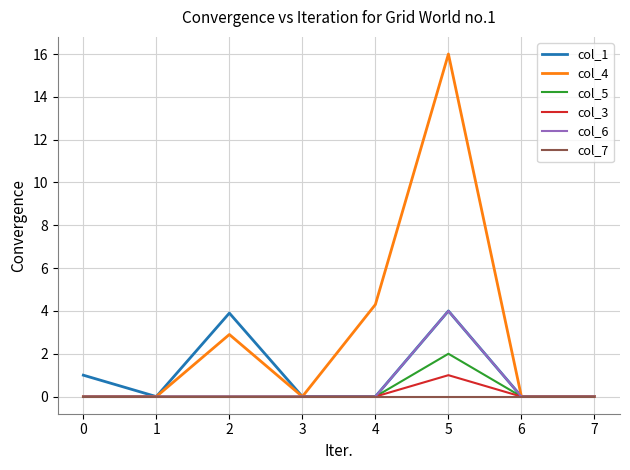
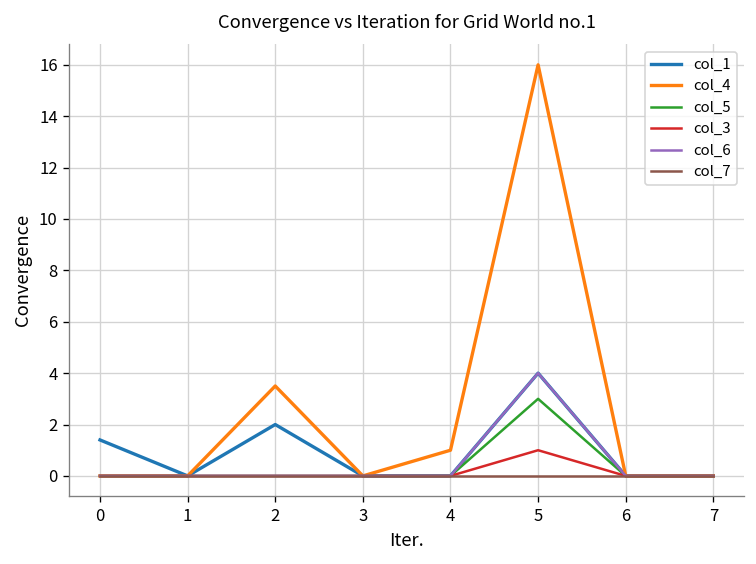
col_1, 0: 1.0 -> 1.4
col_1, 2: 3.9 -> 2.0
col_4, 2: 2.9 -> 3.5
col_4, 4: 4.3 -> 1.0
col_5, 5: 2 -> 3
